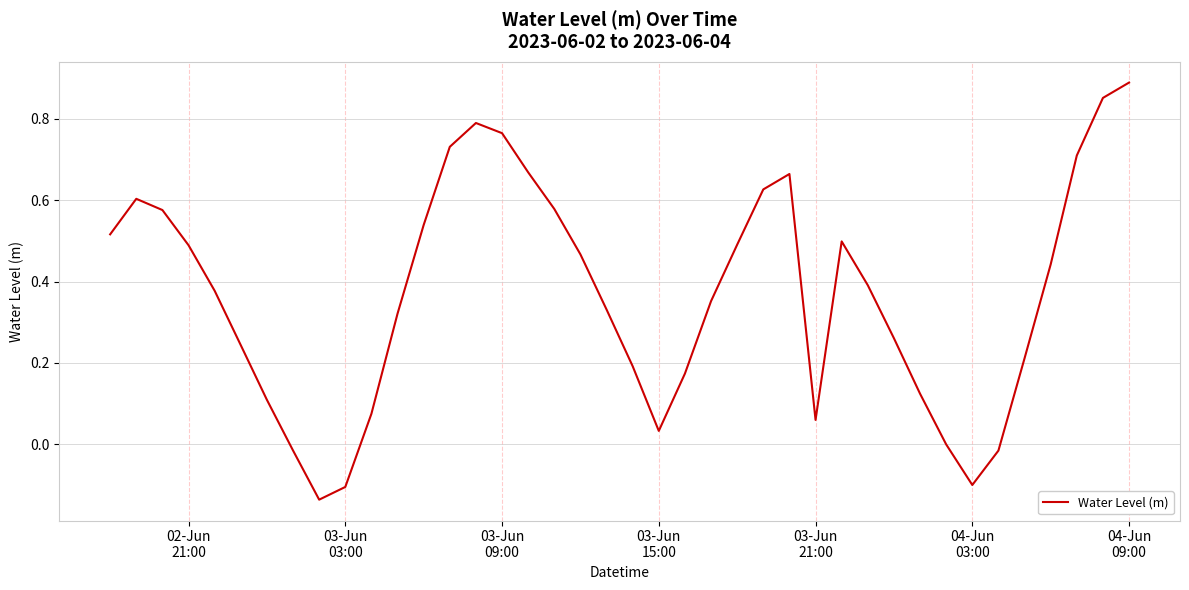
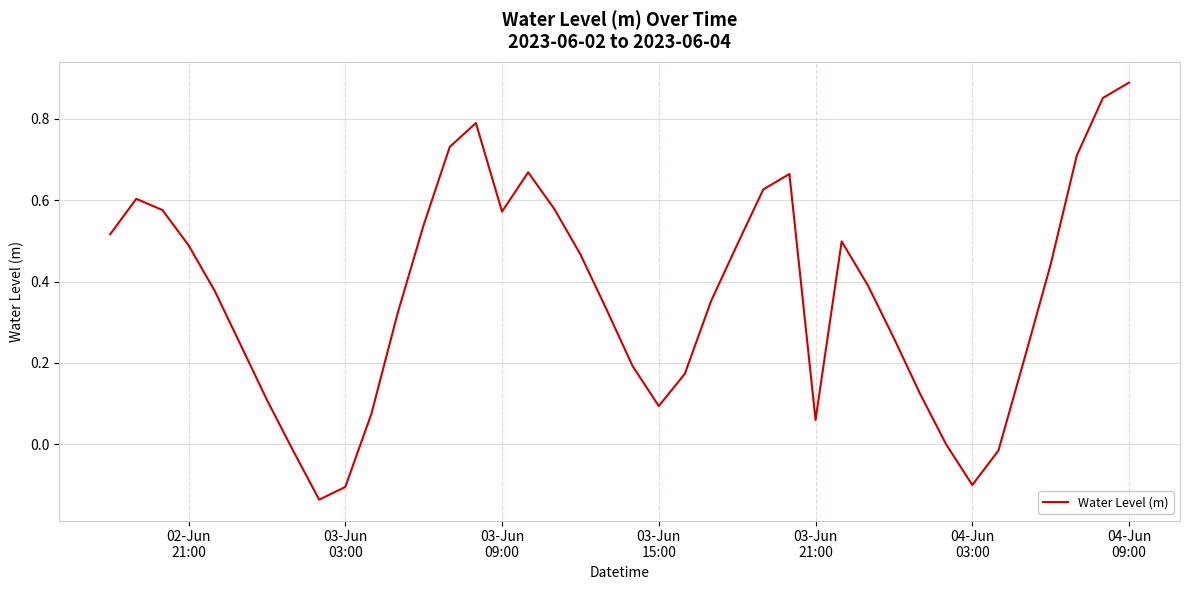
03-Jun 09:00: 0.76 -> 0.57
03-Jun 15:00: 0.03 -> 0.09
